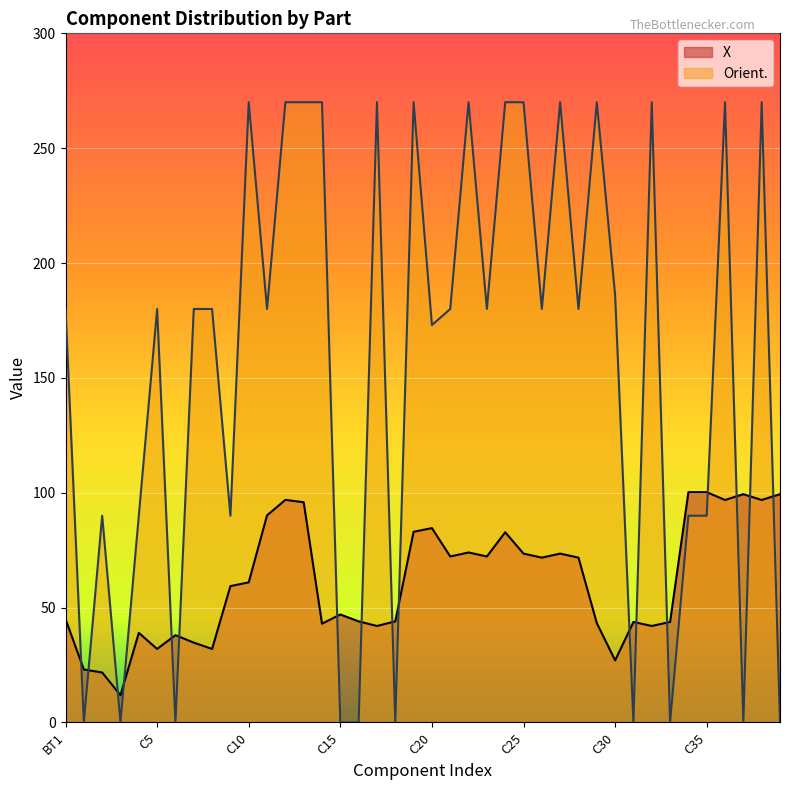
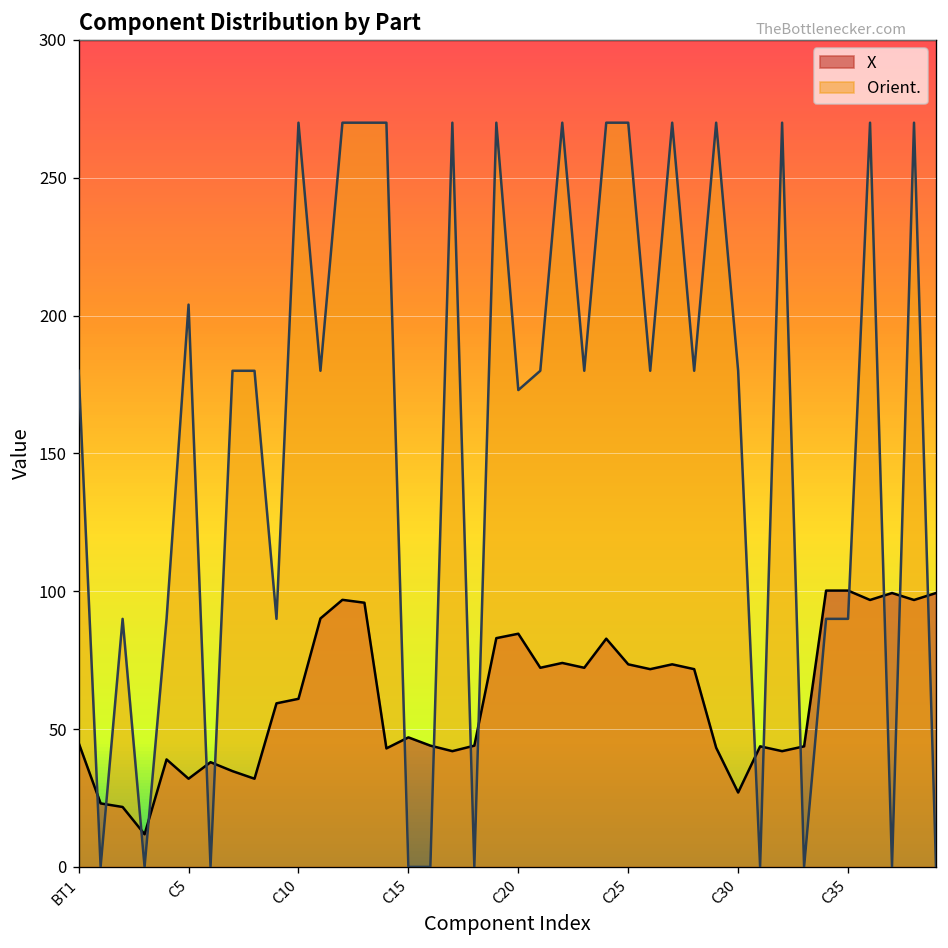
Orient., C5: 180 -> 204
Orient., C30: 186 -> 180
